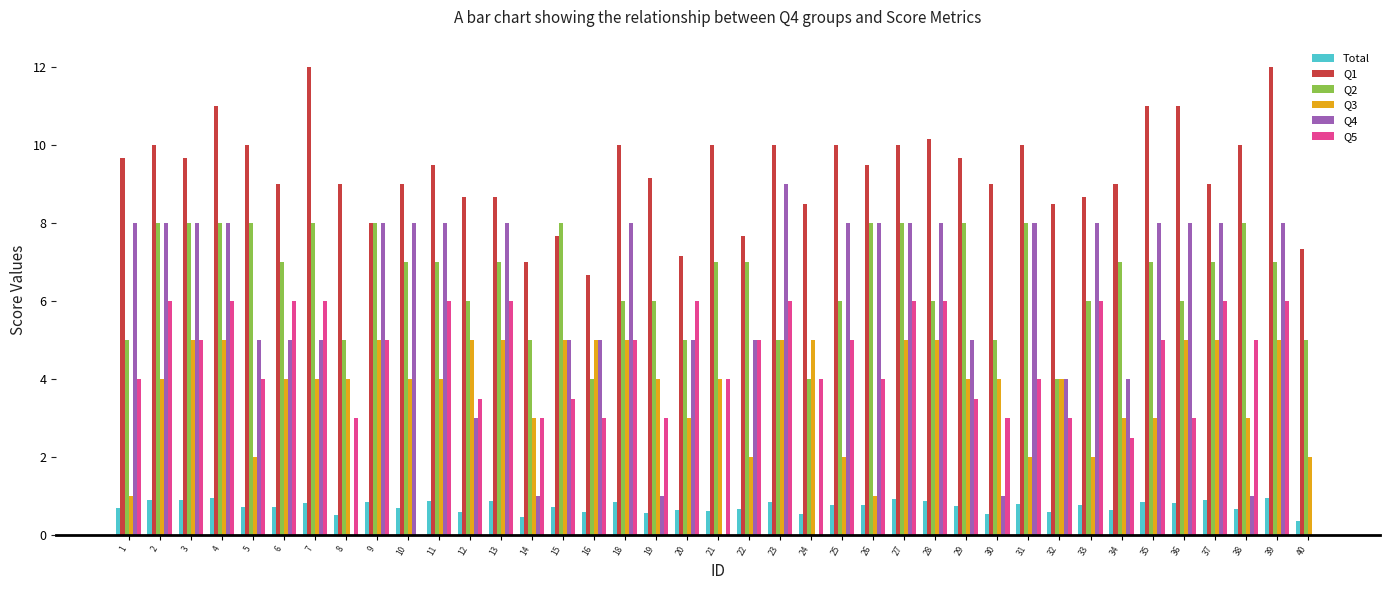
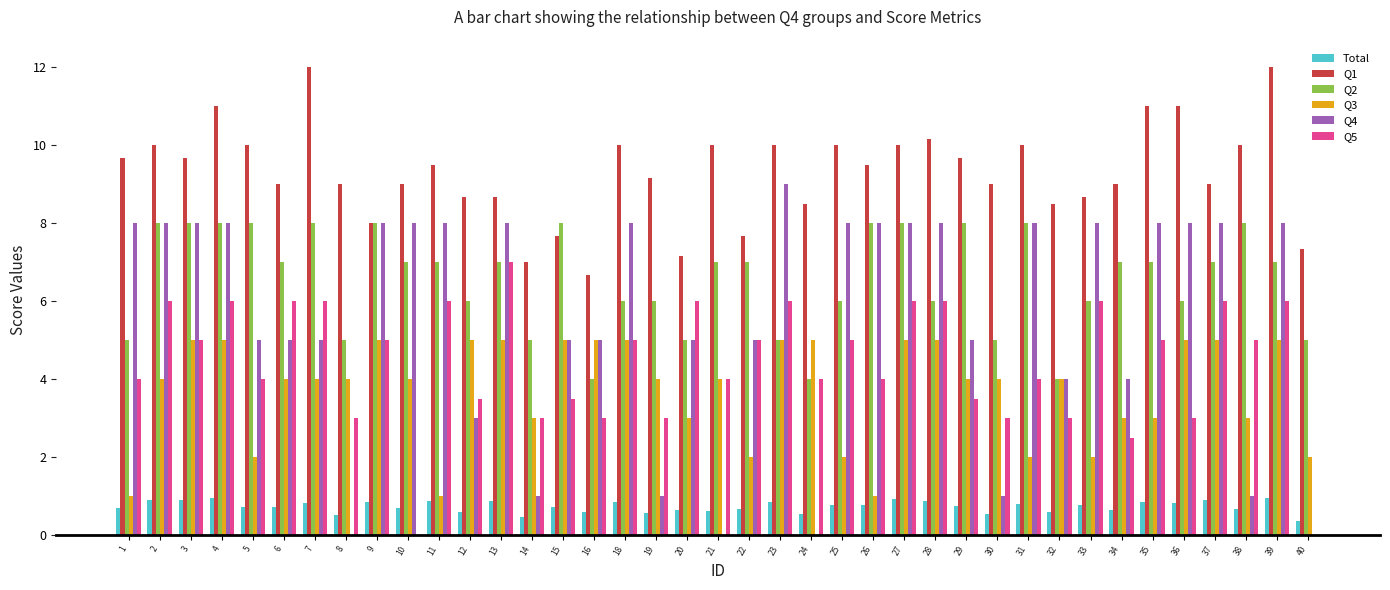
Q3, 11: 4 -> 1
Q5, 13: 6 -> 7
